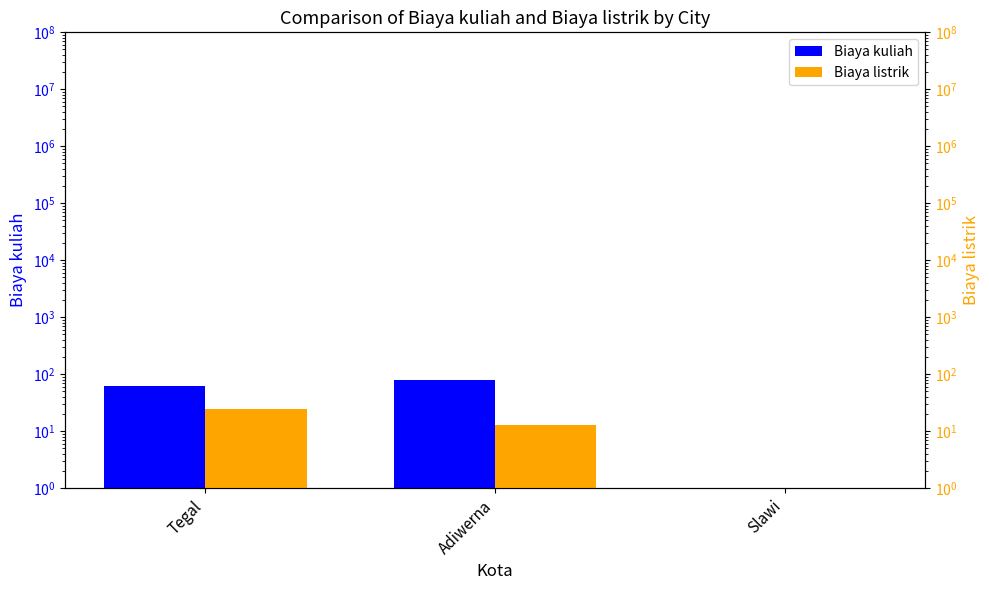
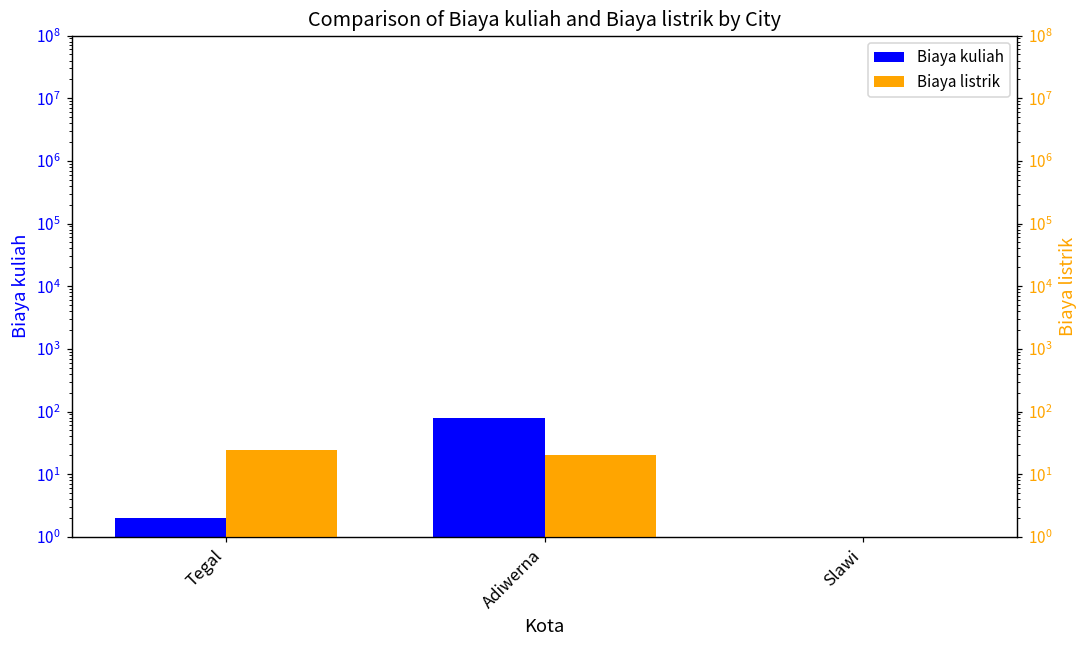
Biaya kuliah, Tegal: 60 -> 2
Biaya listrik, Adiwerna: 13 -> 20
